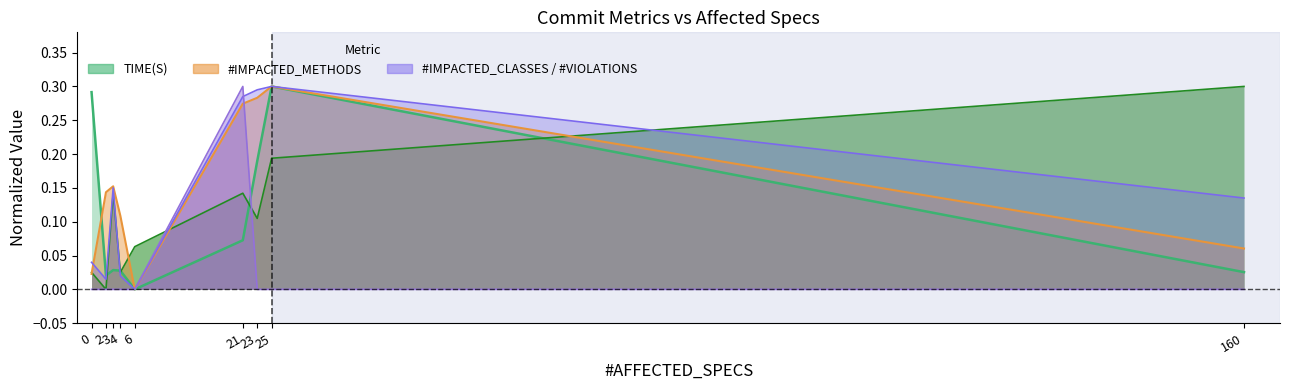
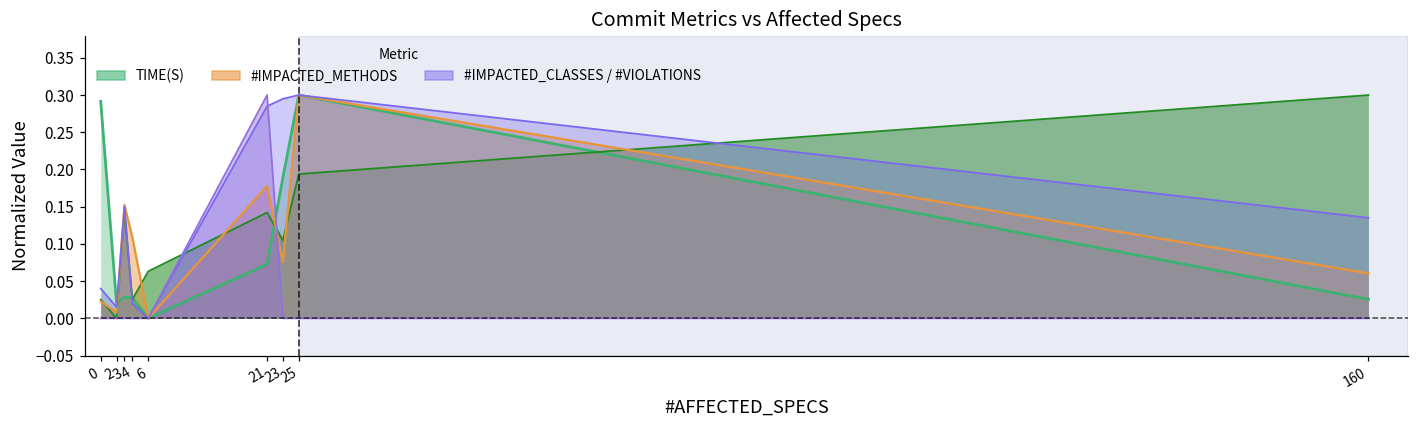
#IMPACTED_METHODS, 2: 0.14 -> 0.01
#IMPACTED_METHODS, 21: 0.27 -> 0.18
#IMPACTED_METHODS, 23: 0.28 -> 0.08
